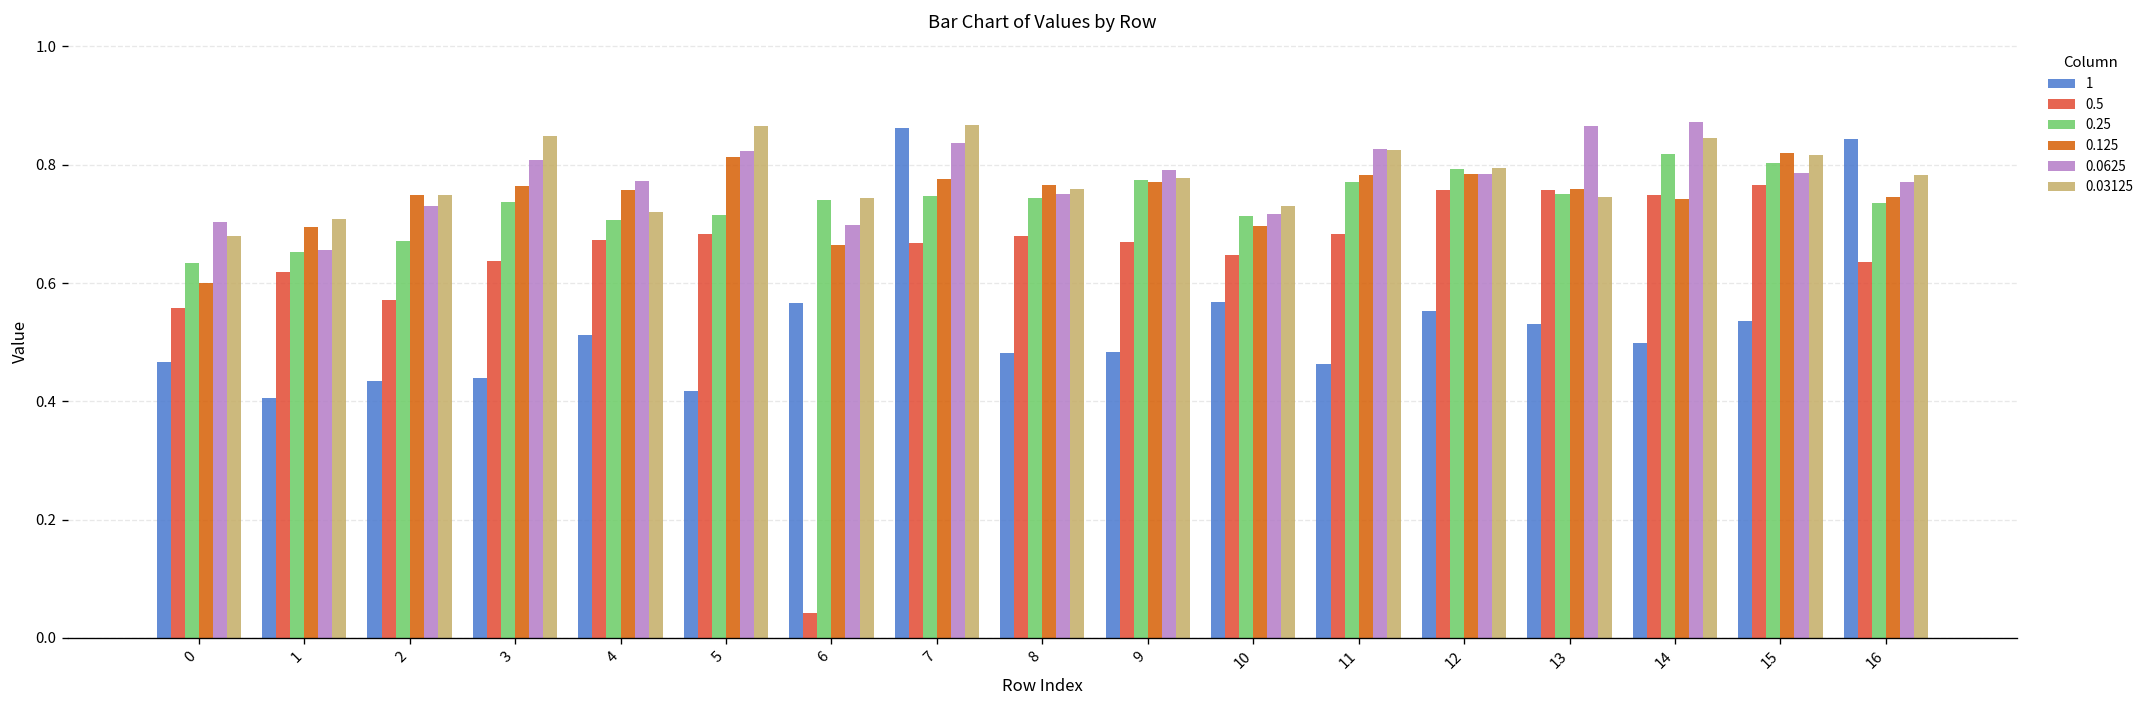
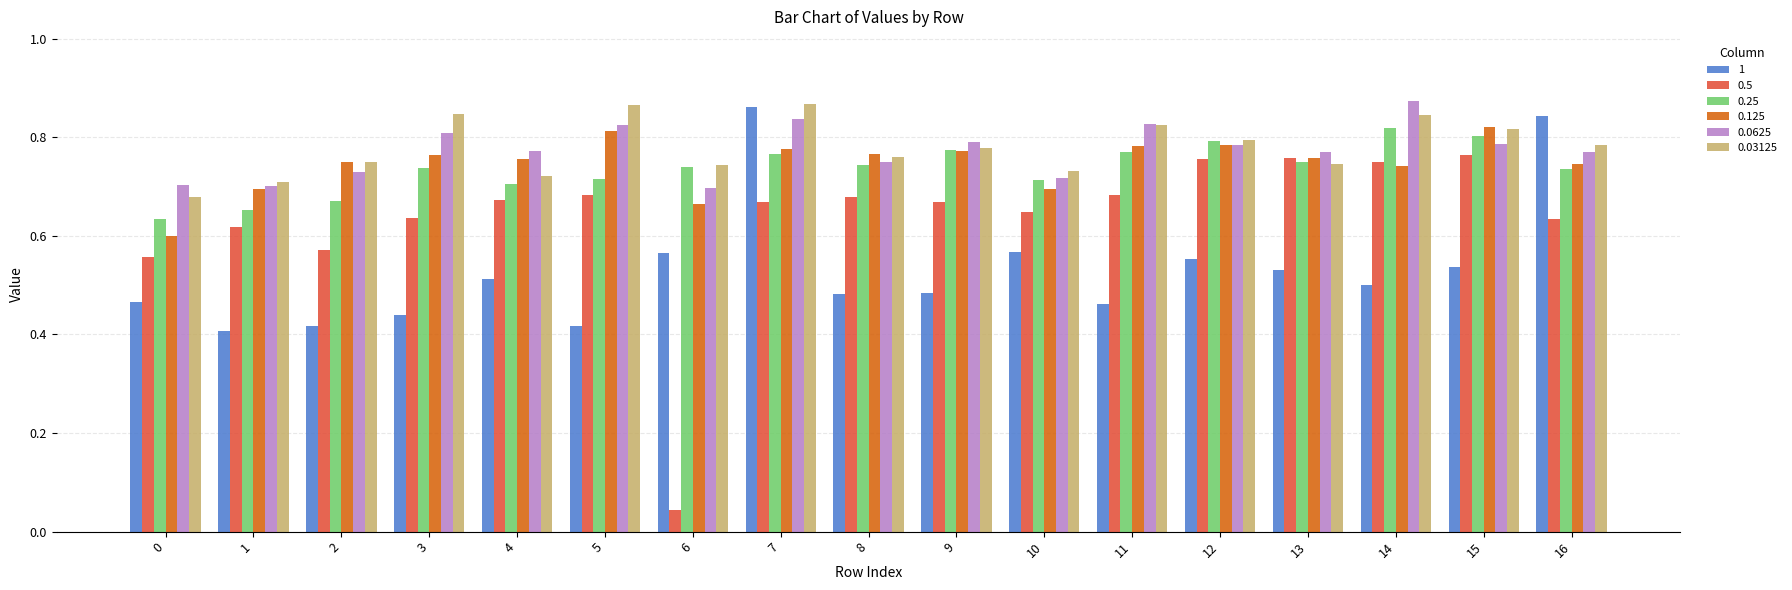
0.0625, 1: 0.66 -> 0.70
1, 2: 0.43 -> 0.42
0.25, 7: 0.75 -> 0.77
0.0625, 13: 0.87 -> 0.77
